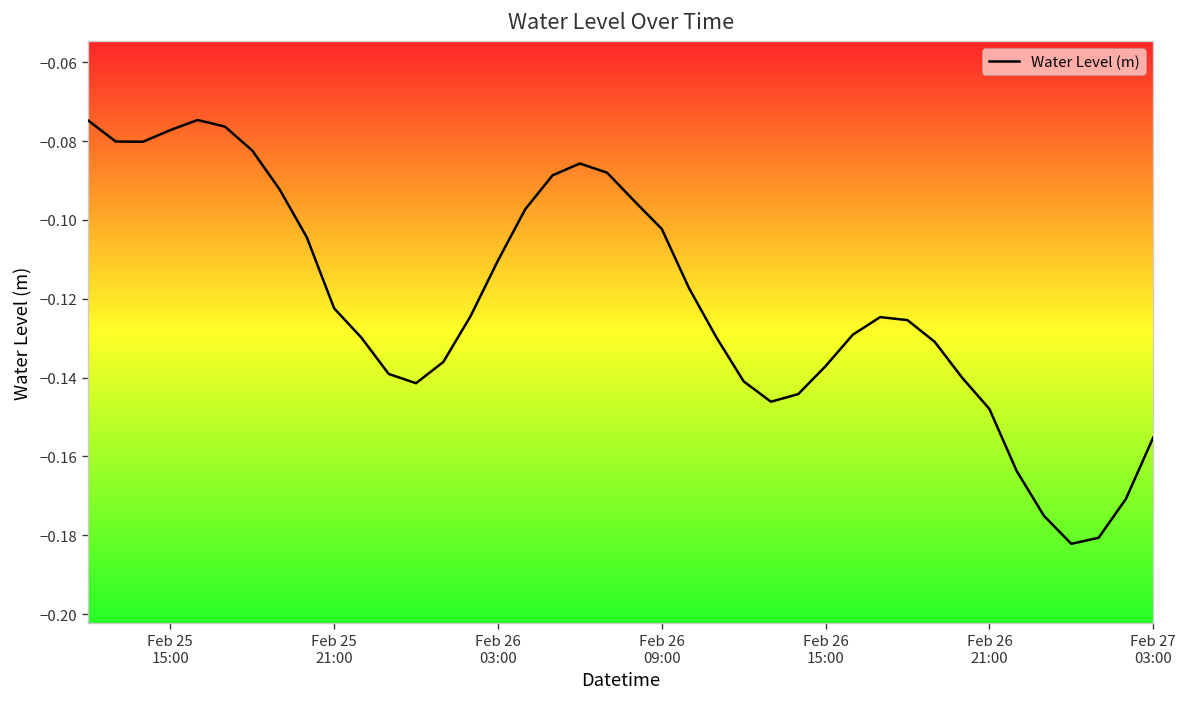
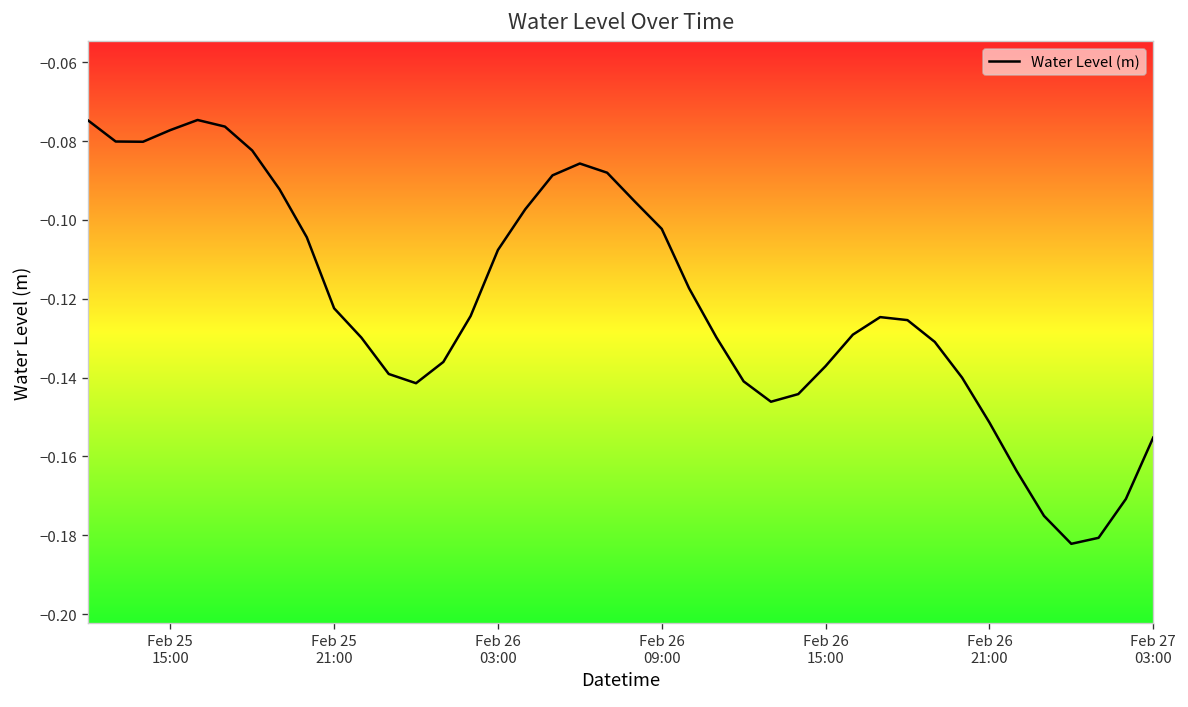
Feb 26 03:00: -0.110 -> -0.108
Feb 26 21:00: -0.148 -> -0.151
